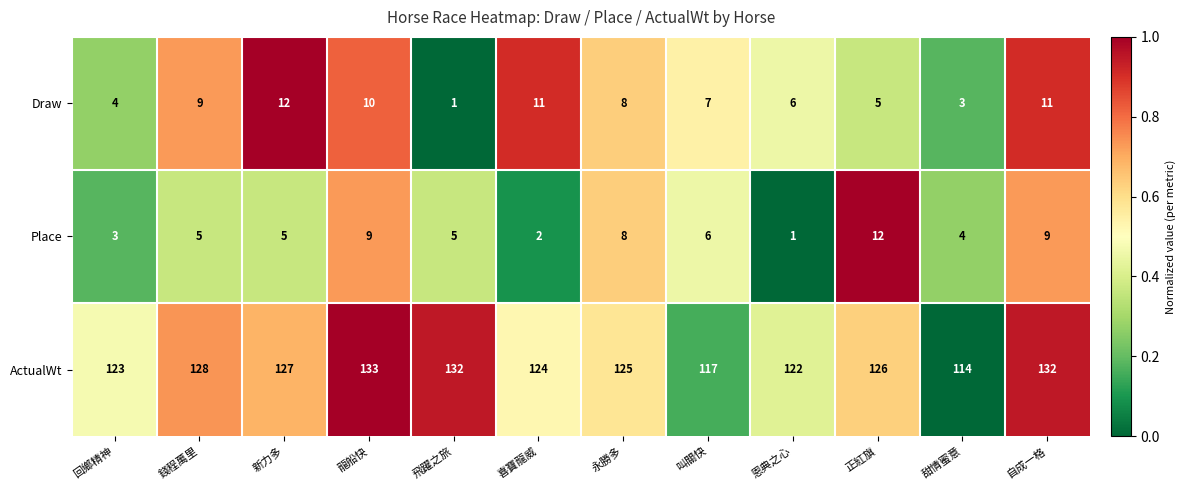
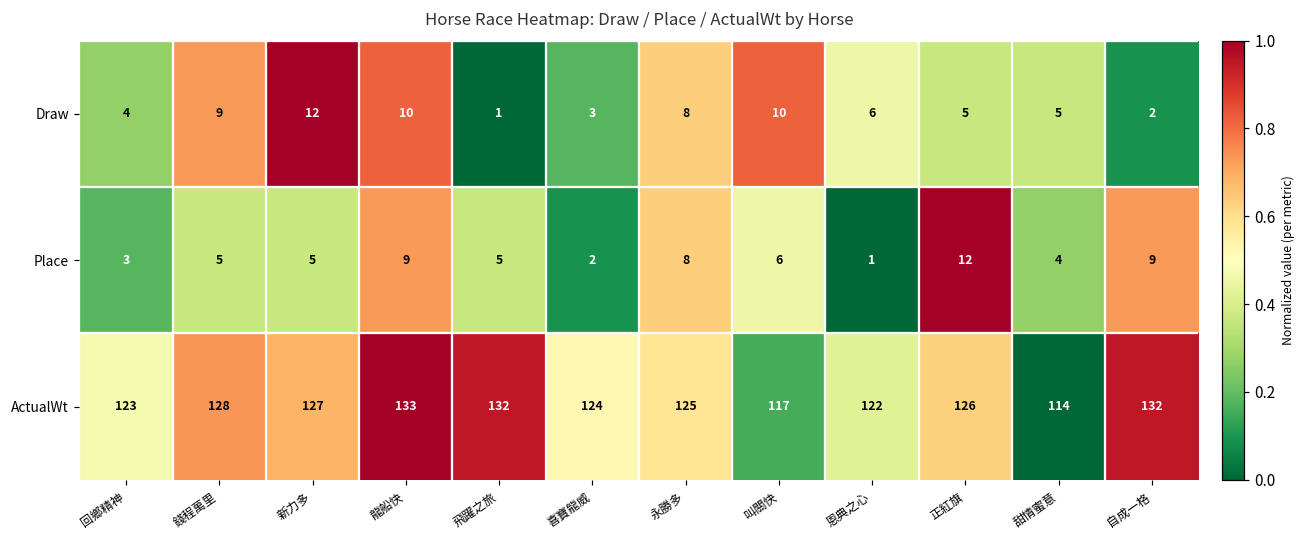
Draw, 喜寶龍威: 11 -> 3
Draw, 叫關快: 7 -> 10
Draw, 甜情蜜意: 3 -> 5
Draw, 自成一格: 11 -> 2
